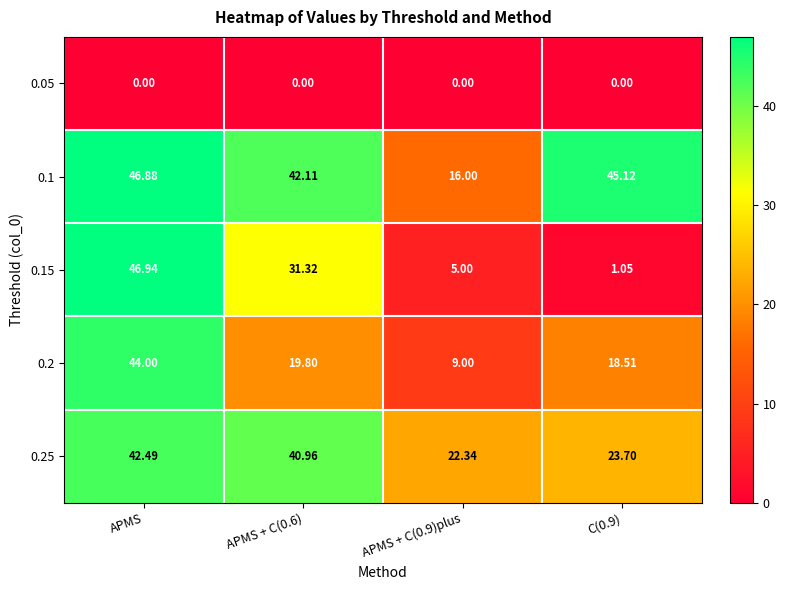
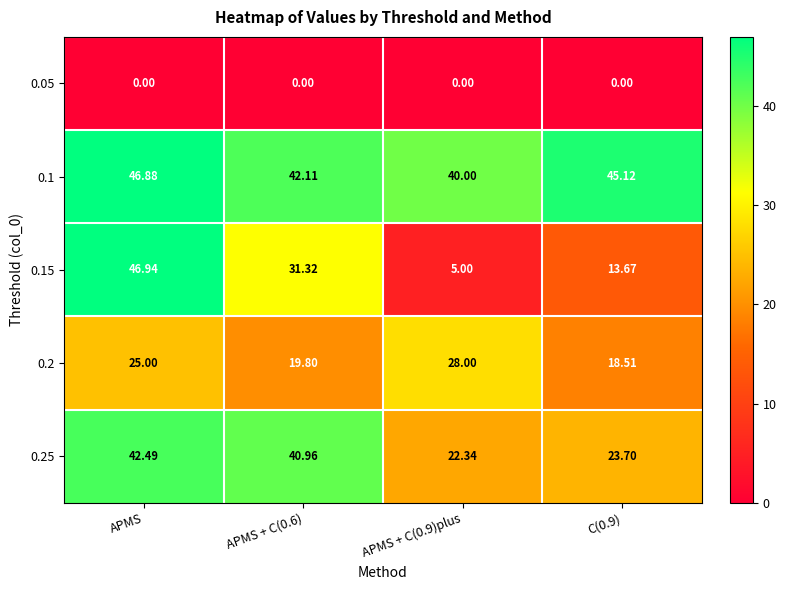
0.1, APMS + C(0.9)plus: 16.00 -> 40.00
0.15, C(0.9): 1.05 -> 13.67
0.2, APMS: 44.00 -> 25.00
0.2, APMS + C(0.9)plus: 9.00 -> 28.00
